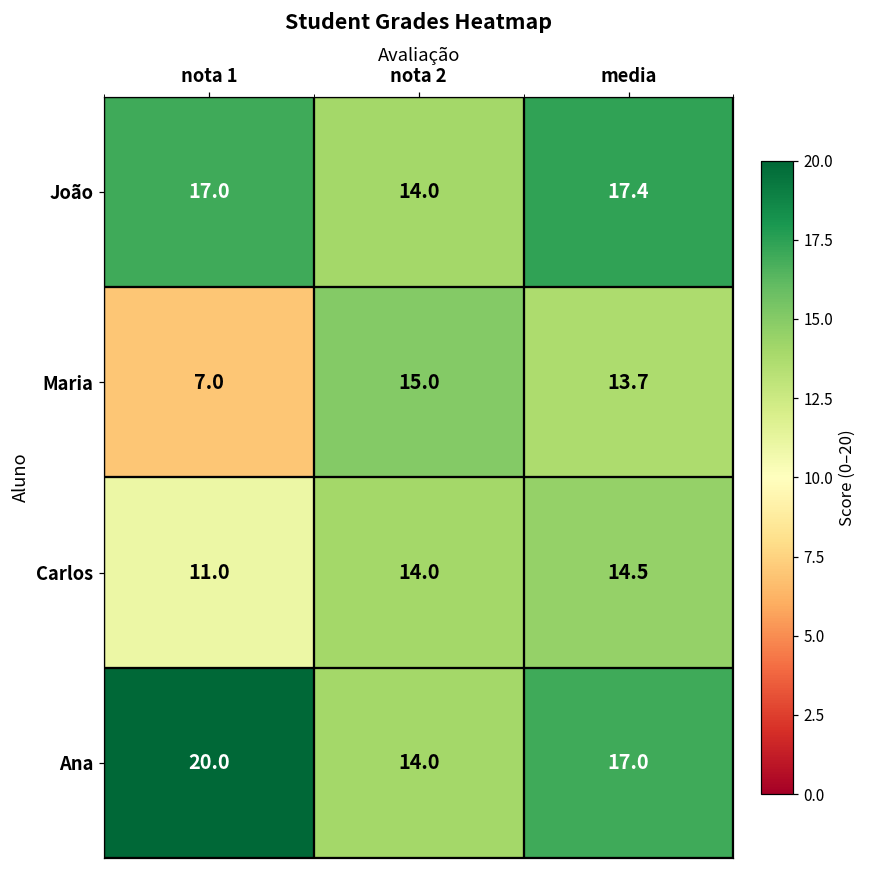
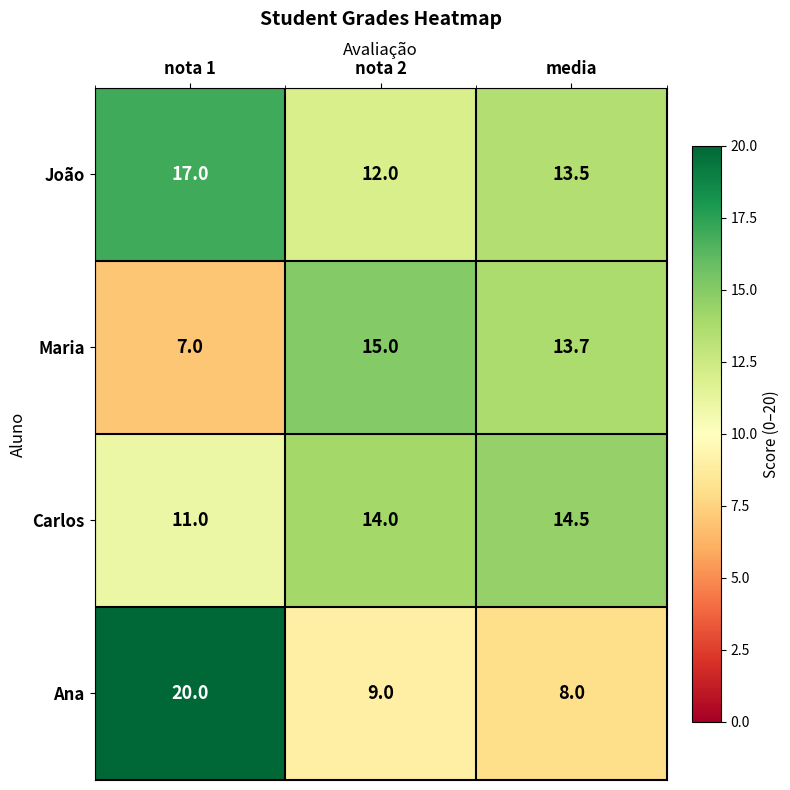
João, nota 2: 14.0 -> 12.0
João, media: 17.4 -> 13.5
Ana, nota 2: 14.0 -> 9.0
Ana, media: 17.0 -> 8.0
